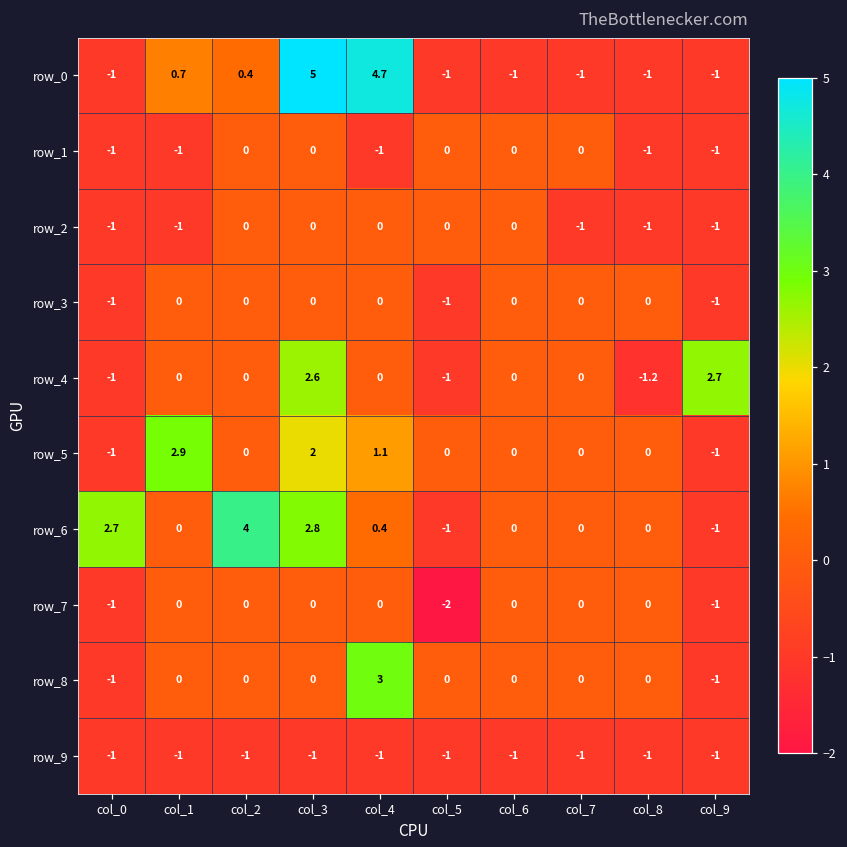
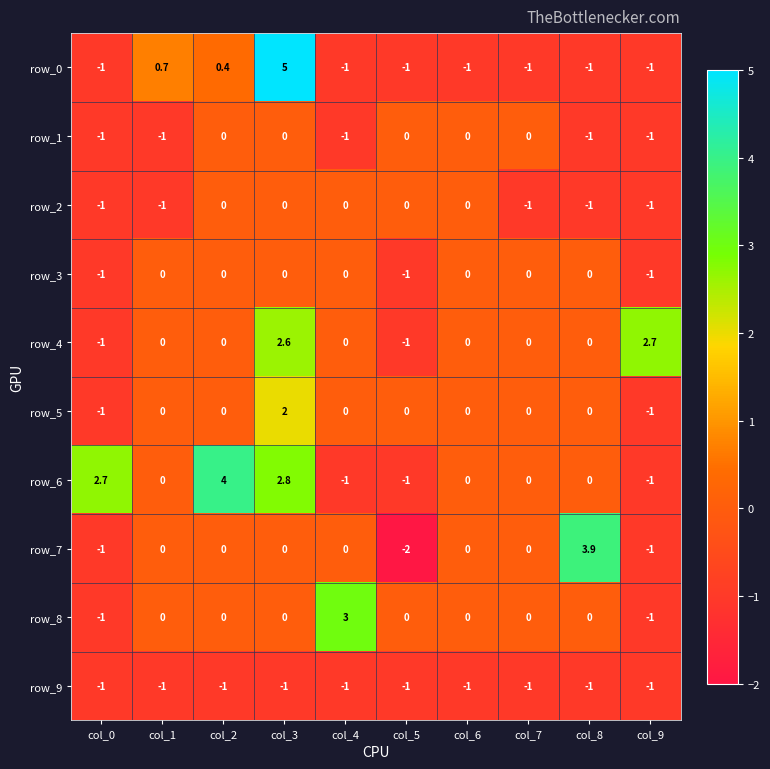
row_0, col_4: 4.7 -> -1
row_4, col_8: -1.2 -> 0
row_5, col_1: 2.9 -> 0
row_5, col_4: 1.1 -> 0
row_6, col_4: 0.4 -> -1
row_7, col_8: 0 -> 3.9
